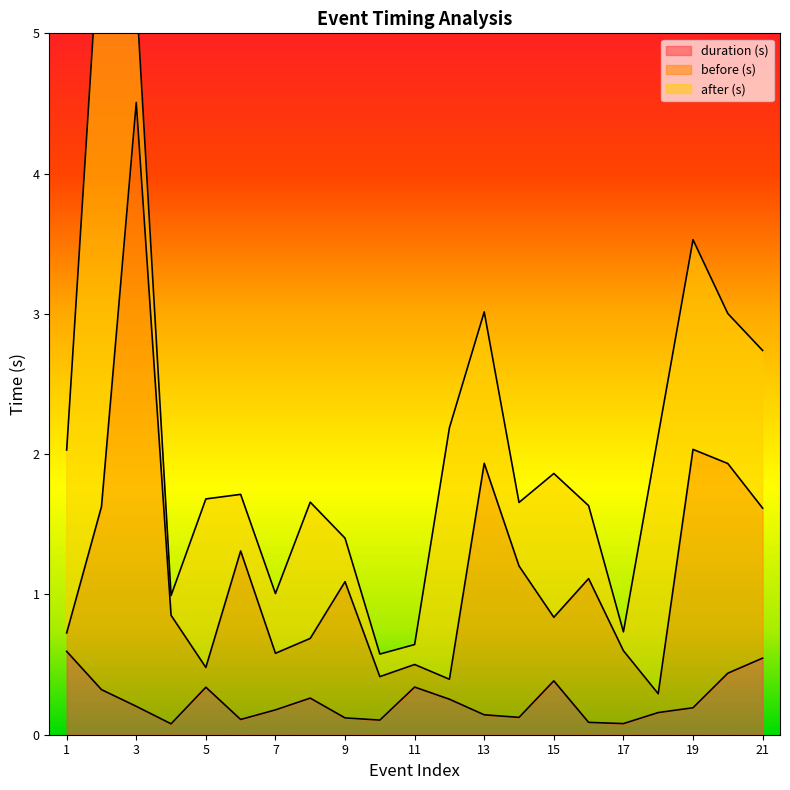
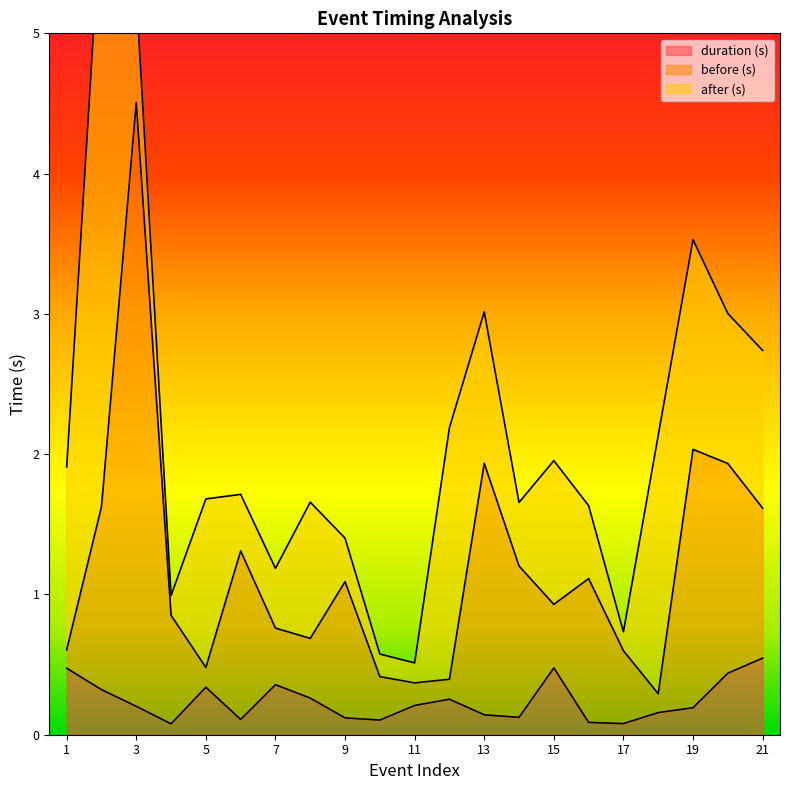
duration (s), 1: 0.59 -> 0.47
duration (s), 7: 0.18 -> 0.36
duration (s), 11: 0.34 -> 0.21
duration (s), 15: 0.38 -> 0.48
